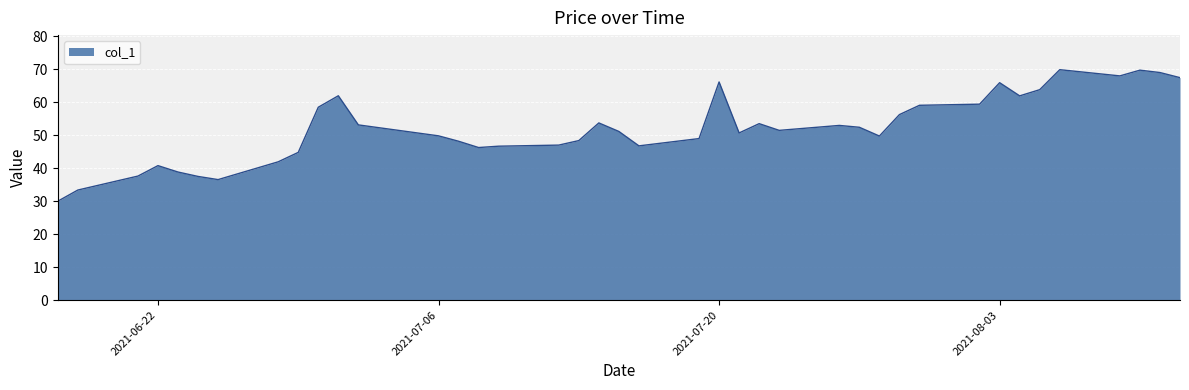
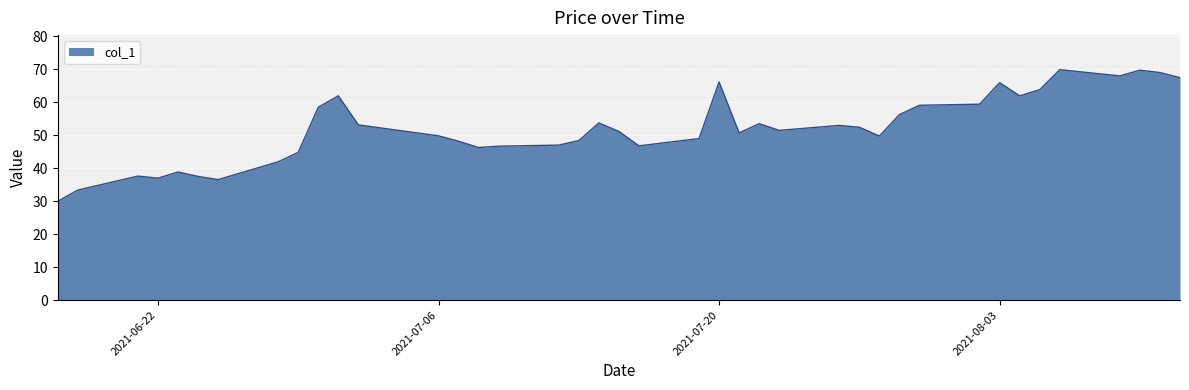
2021-06-22: 41 -> 37
